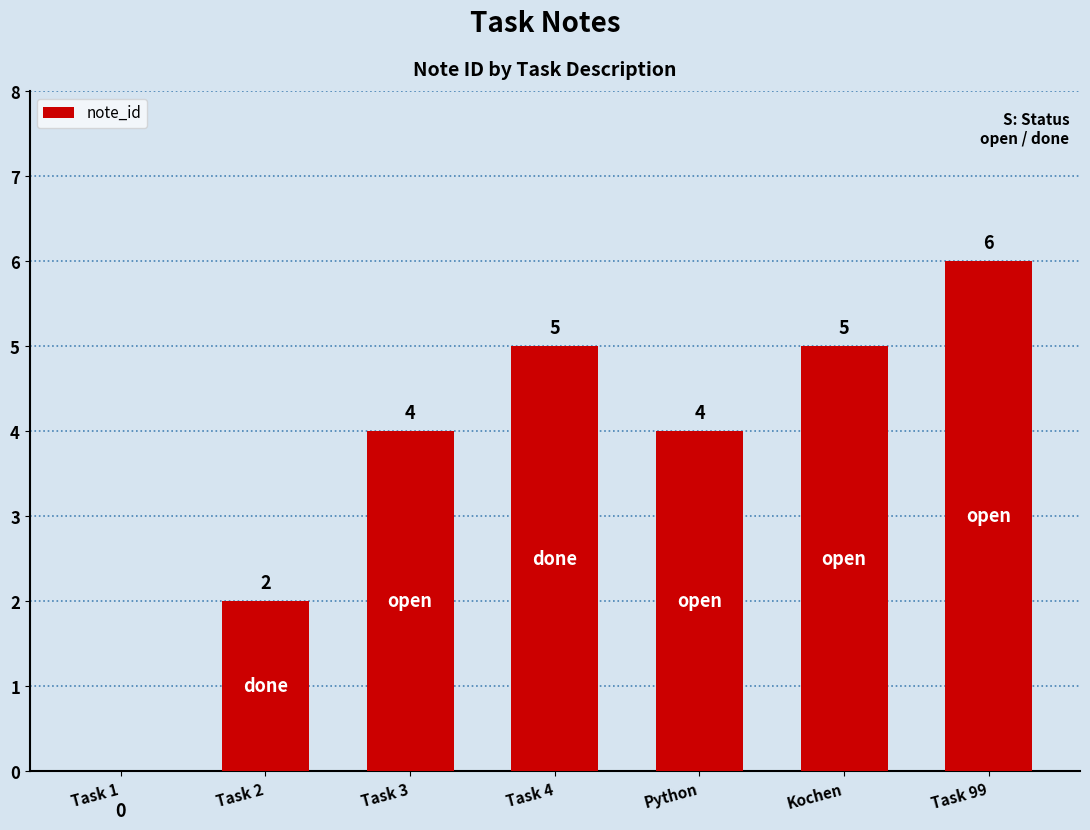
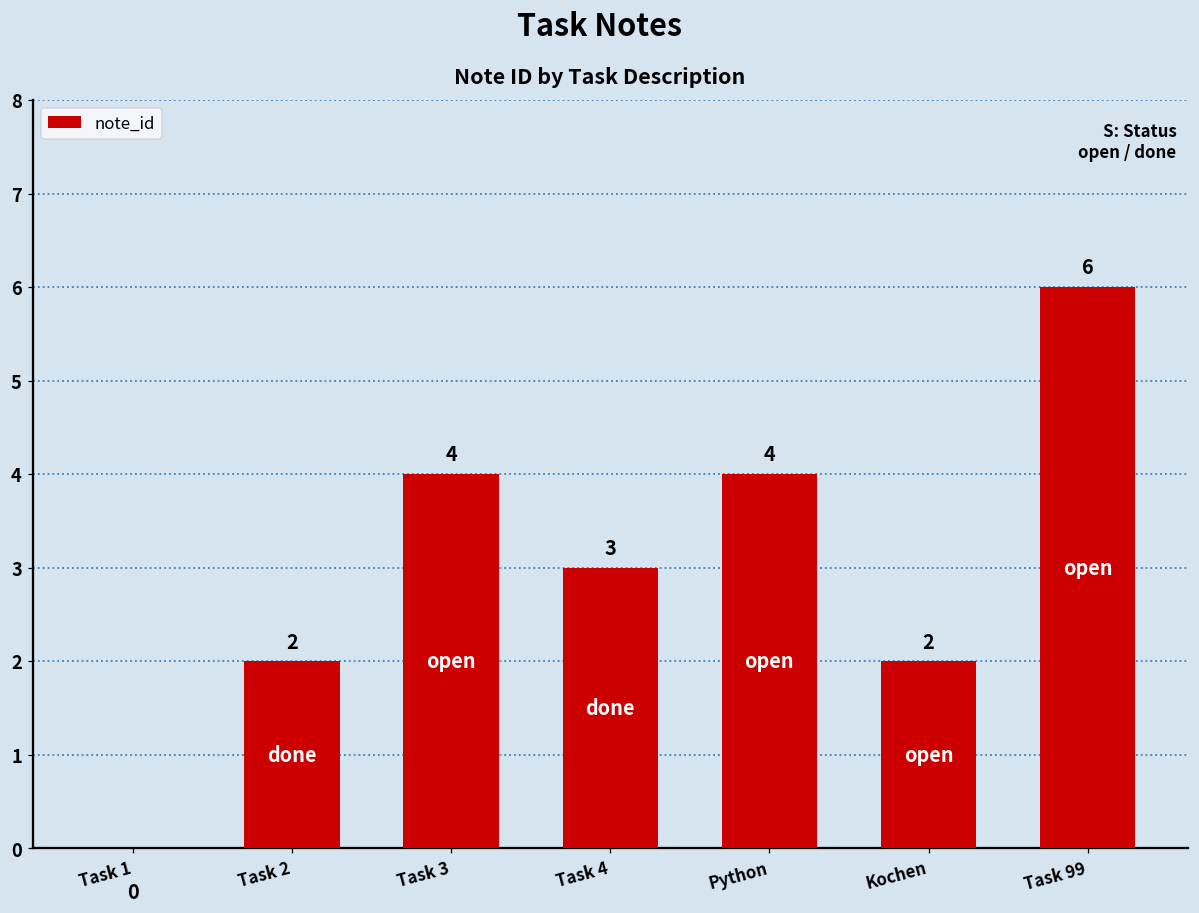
Task 4: 5 -> 3
Kochen: 5 -> 2
